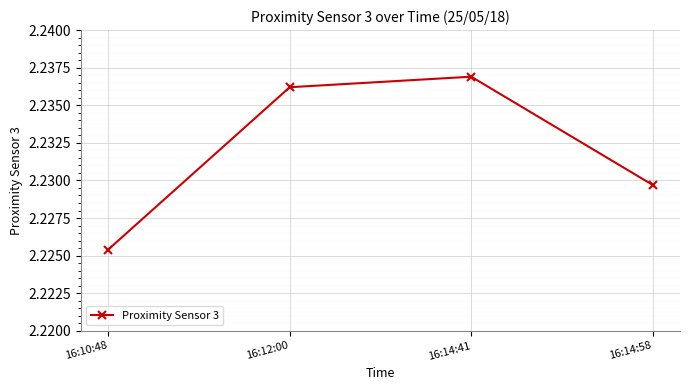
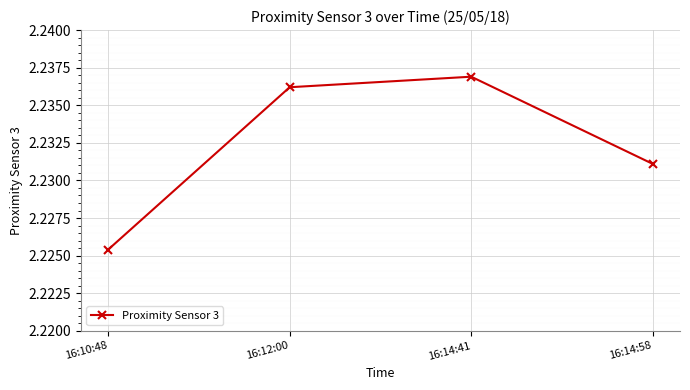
16:14:58: 2.2297 -> 2.2311
